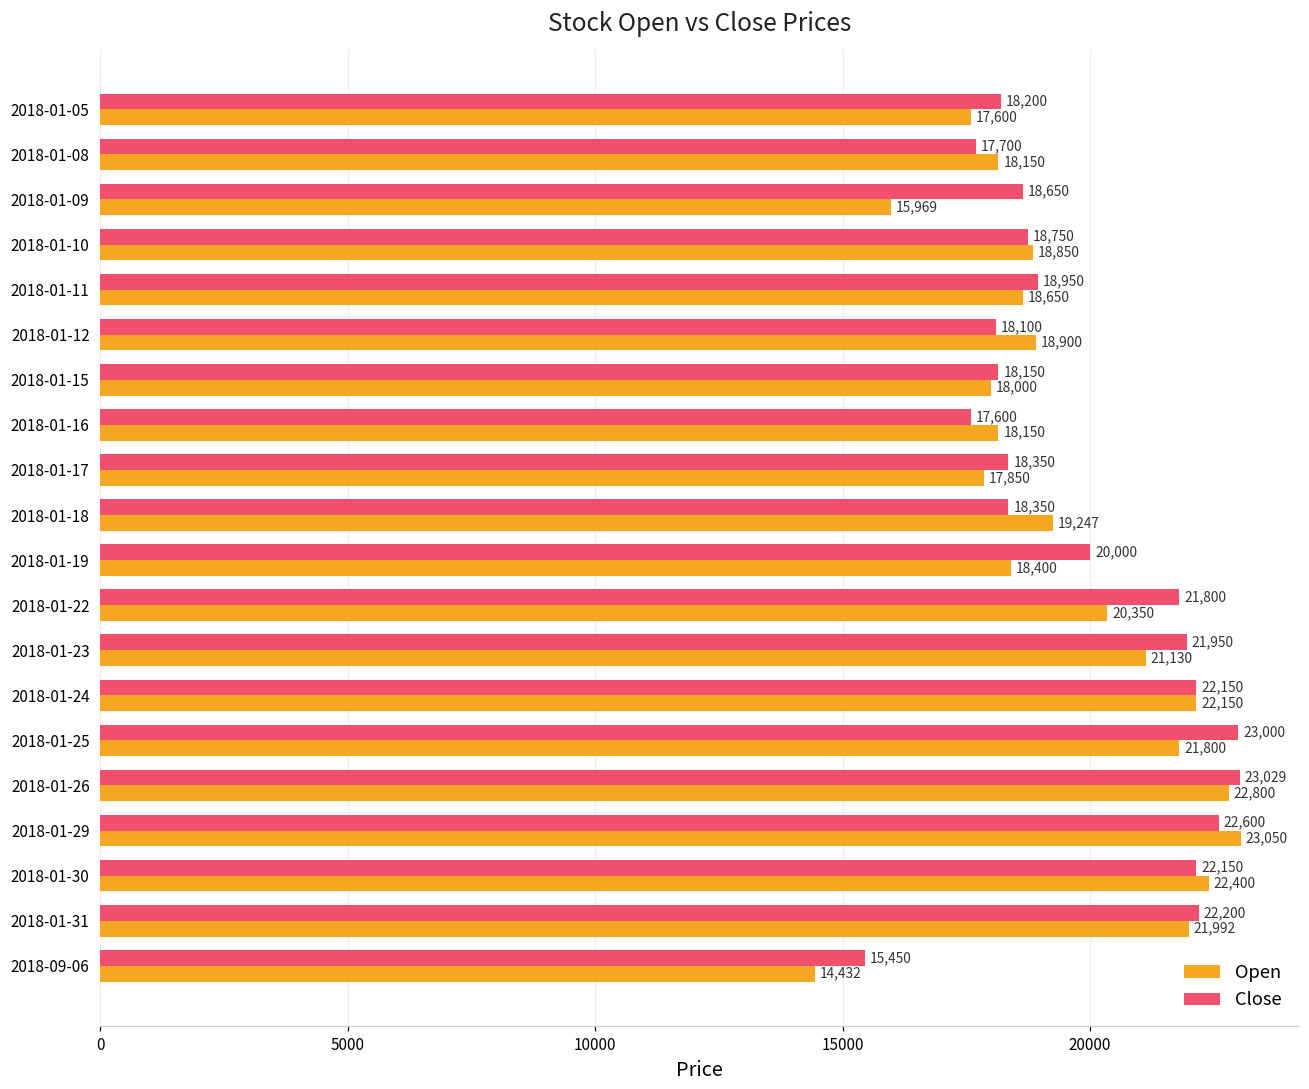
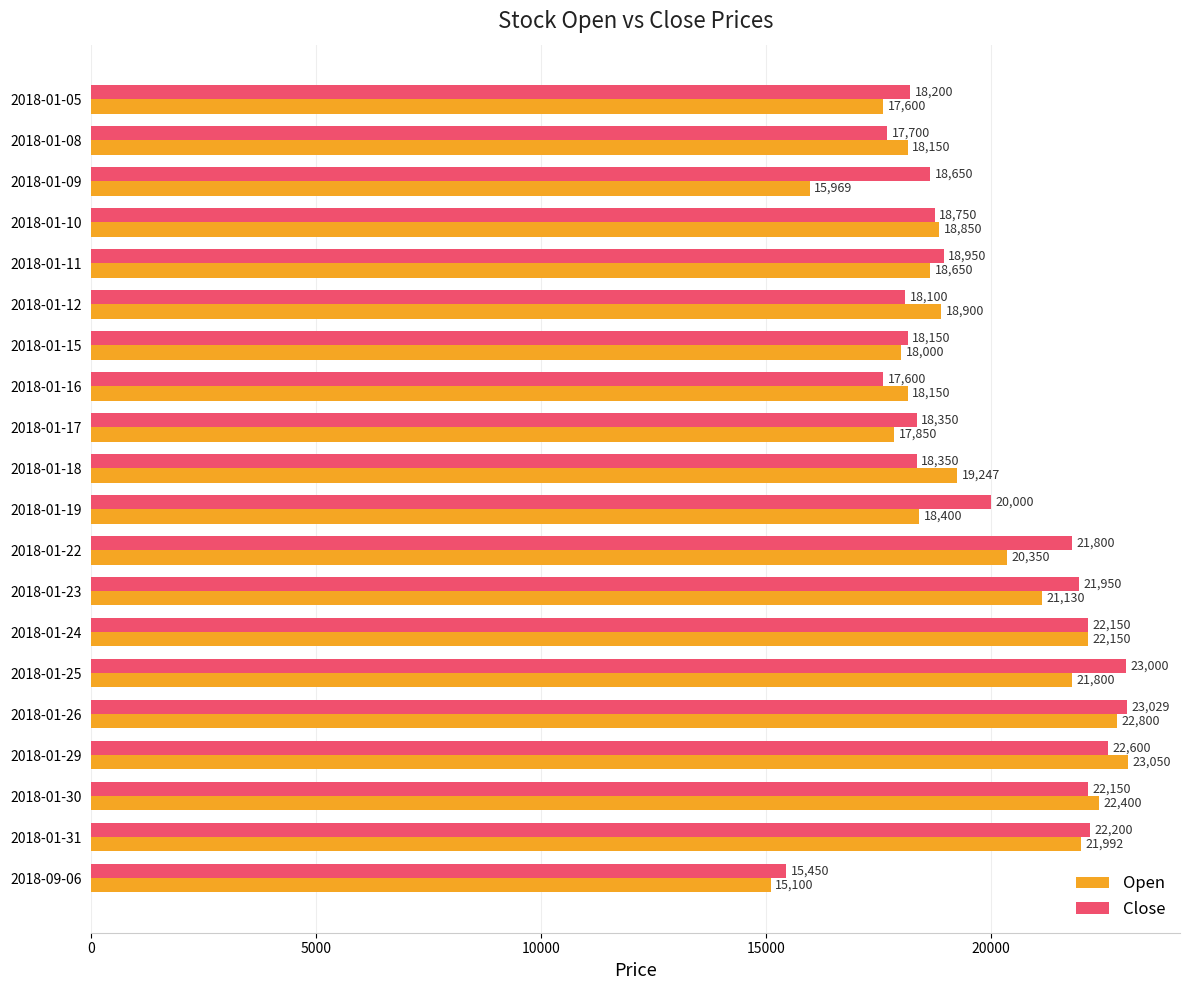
Open, 2018-09-06: 14,432 -> 15,100
